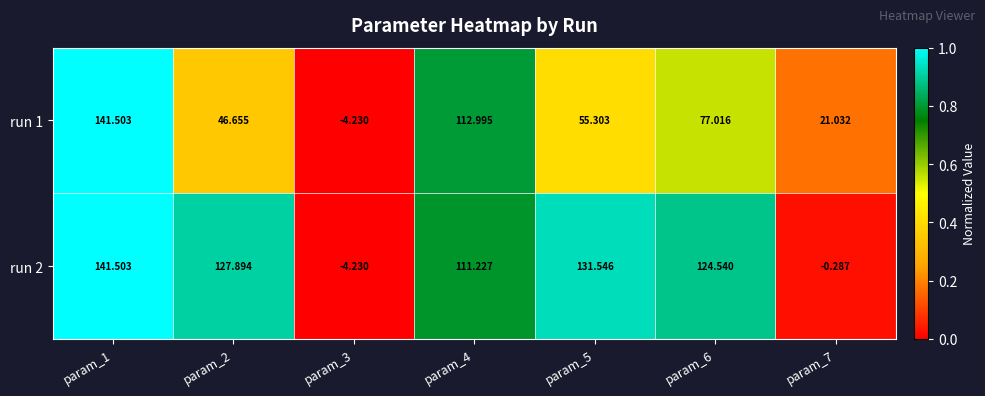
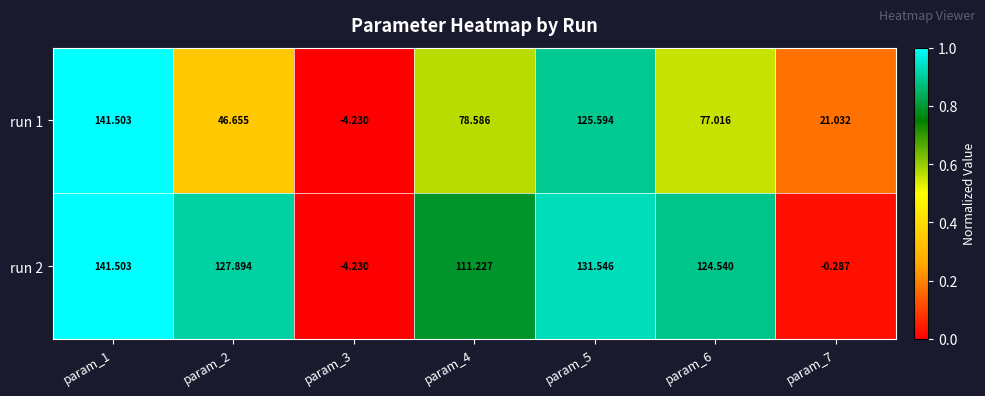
run 1, param_4: 112.995 -> 78.586
run 1, param_5: 55.303 -> 125.594
